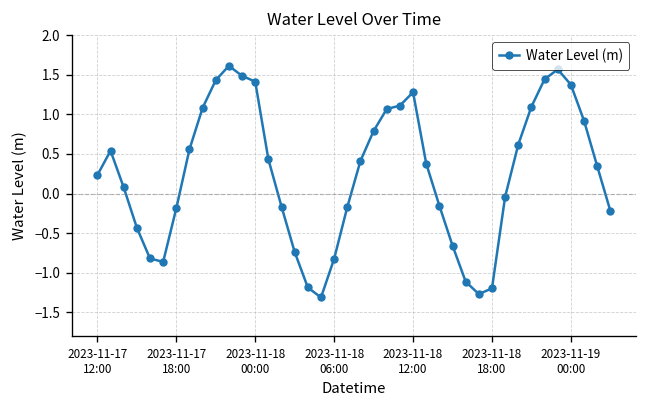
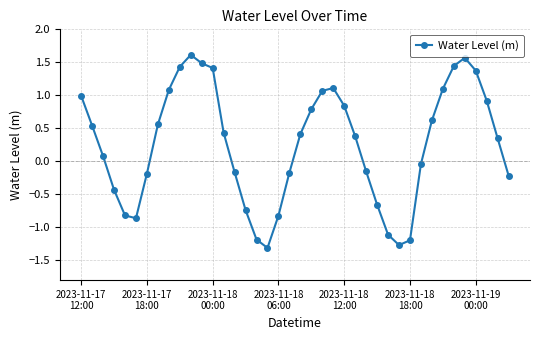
2023-11-17 12:00: 0.2 -> 1.0
2023-11-18 12:00: 1.3 -> 0.8
